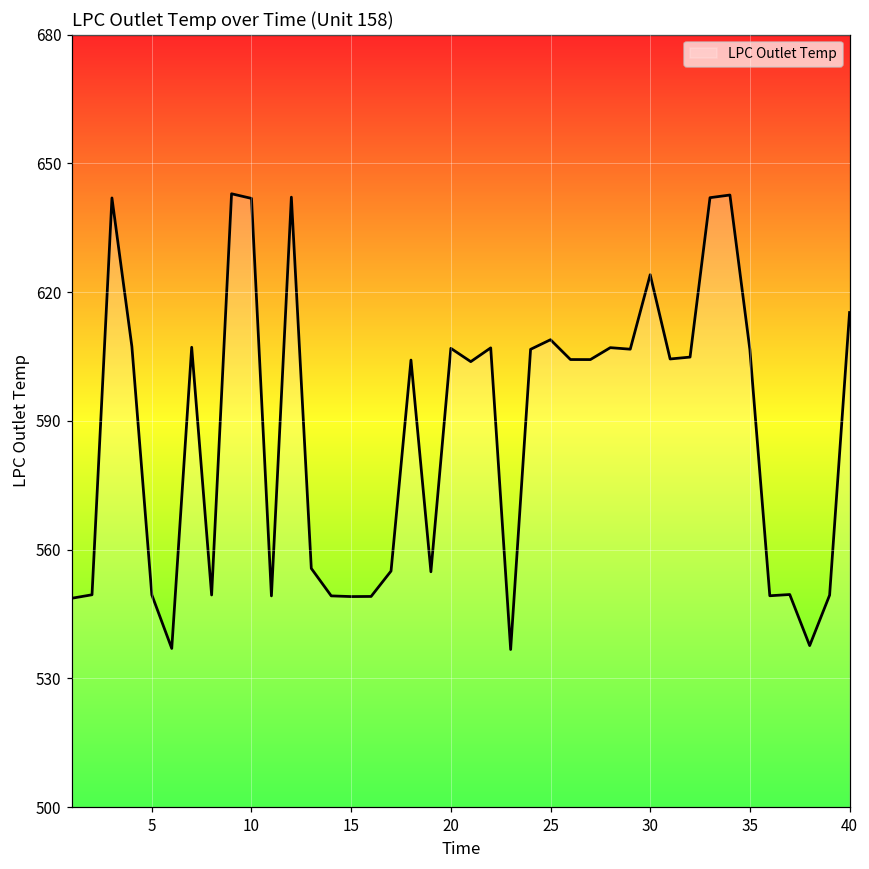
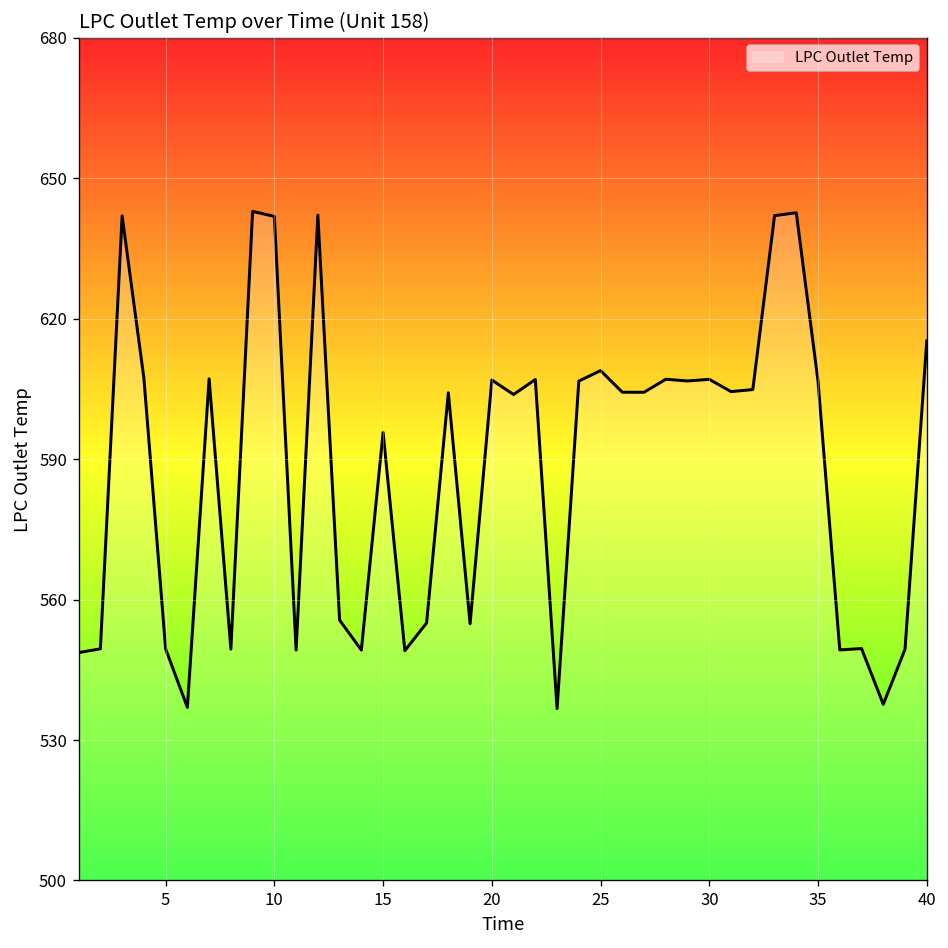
15: 549 -> 596
30: 624 -> 607
